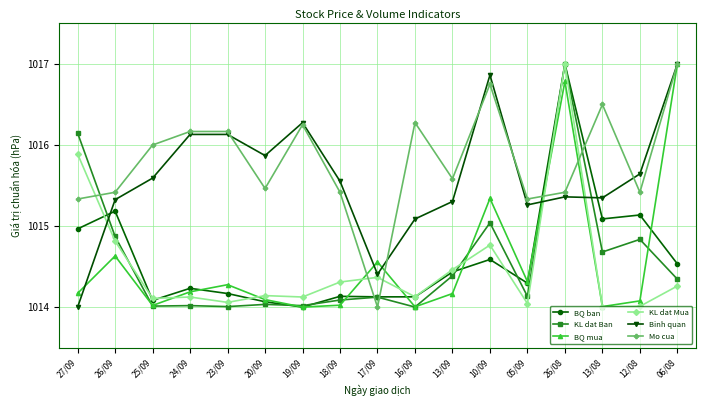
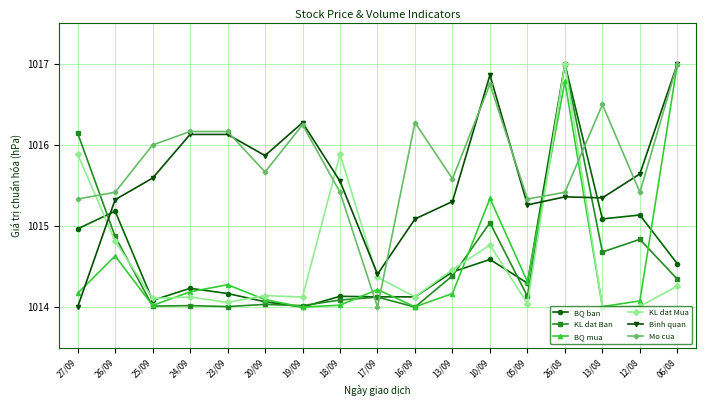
Mo cua, 20/09: 1015.5 -> 1015.7
KL dat Mua, 18/09: 1014.3 -> 1015.9
BQ mua, 17/09: 1014.6 -> 1014.2
